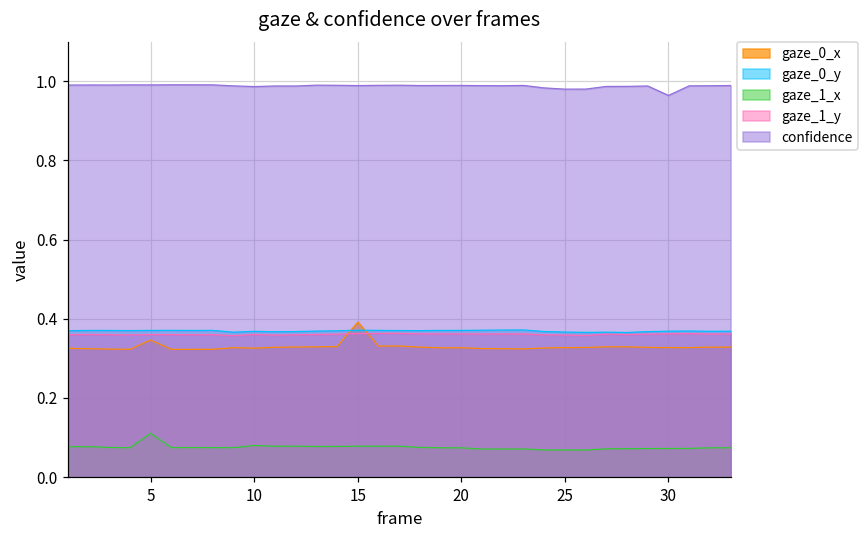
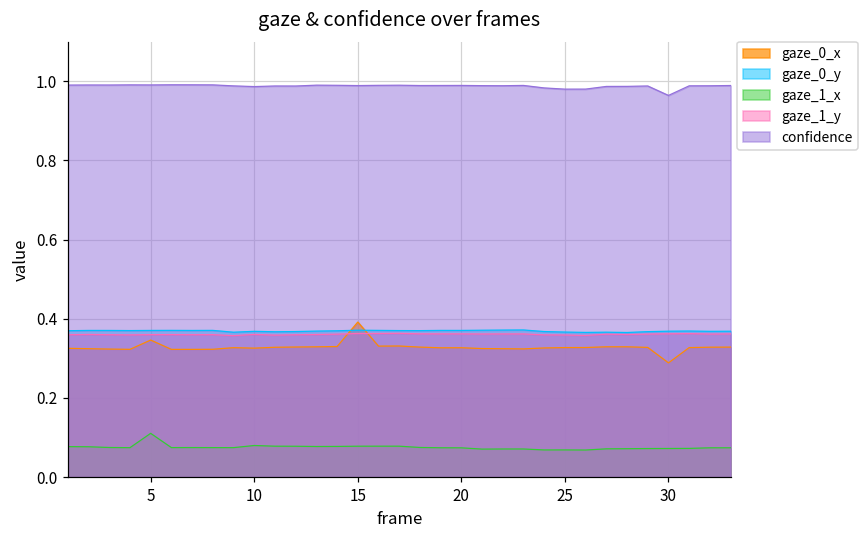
gaze_0_x, 30: 0.33 -> 0.29
